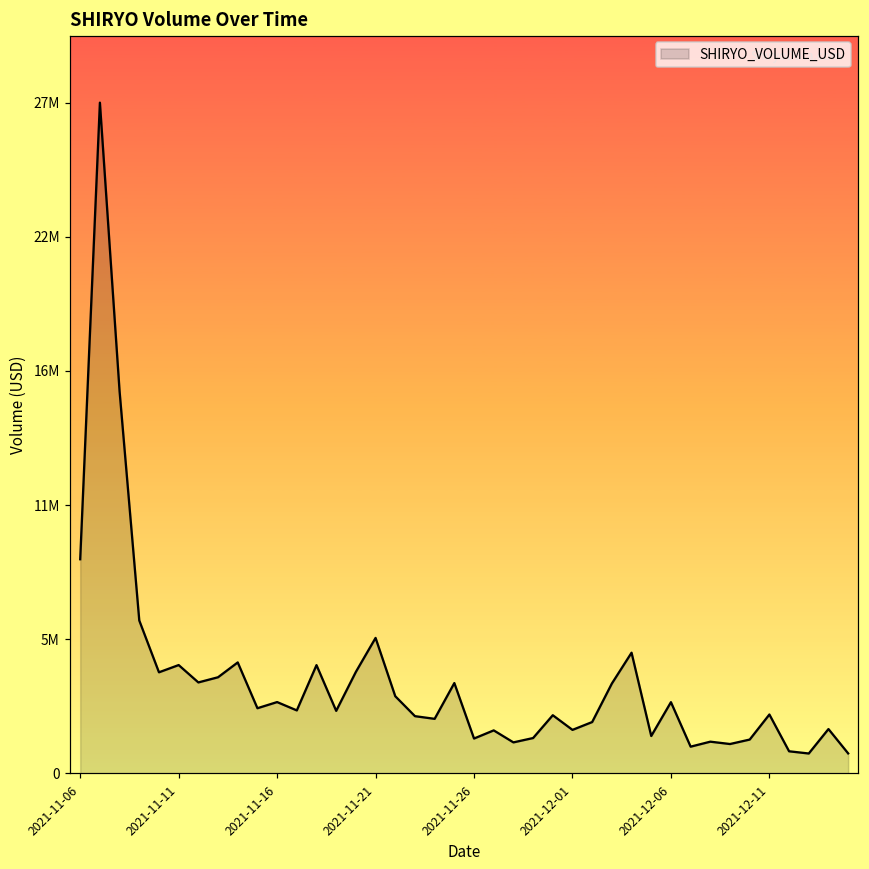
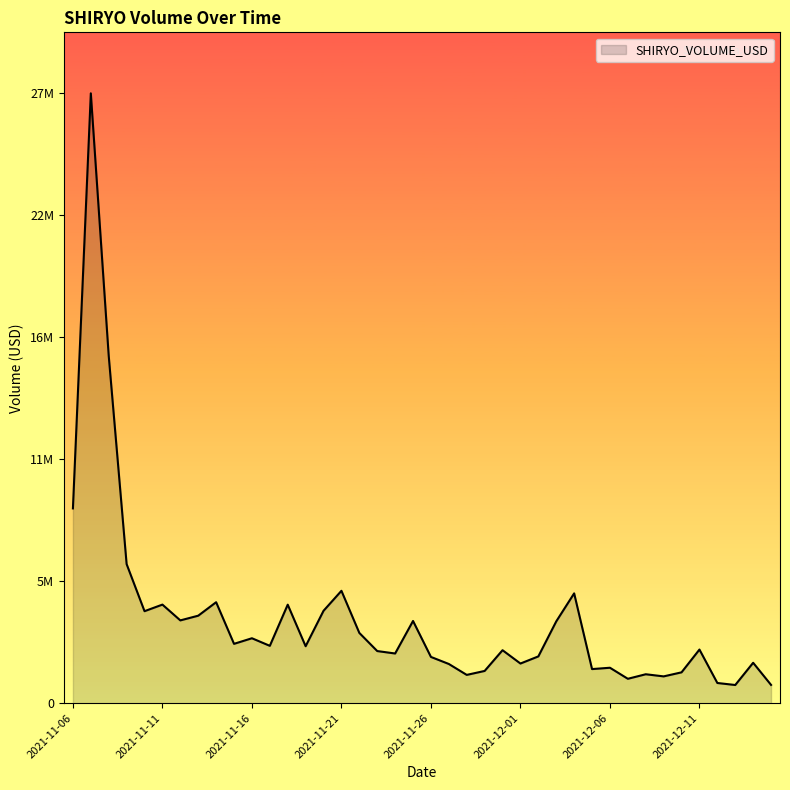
2021-11-21: 5600000 -> 5100000
2021-11-26: 1400000 -> 2100000
2021-12-06: 2900000 -> 1600000
